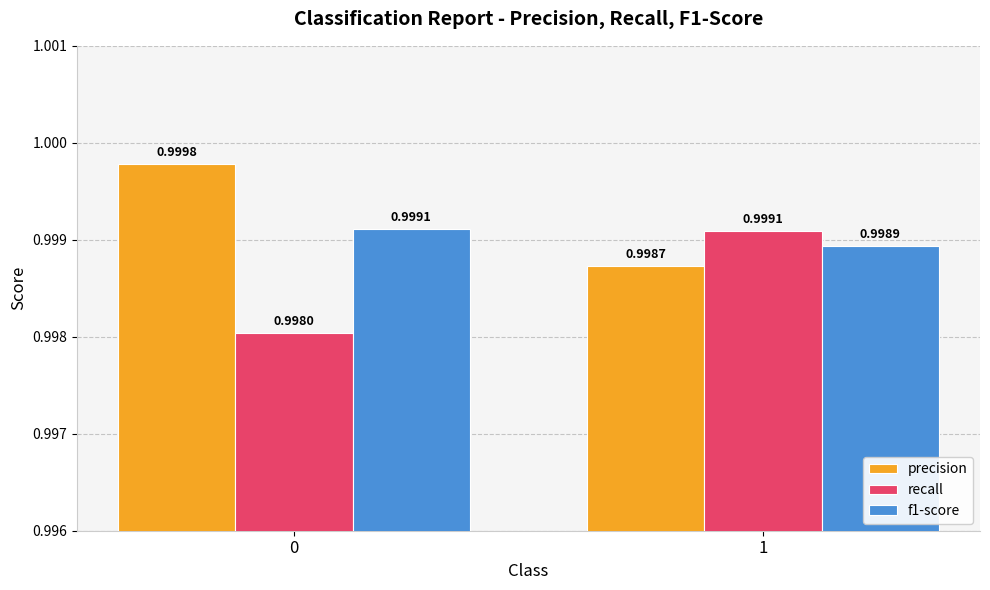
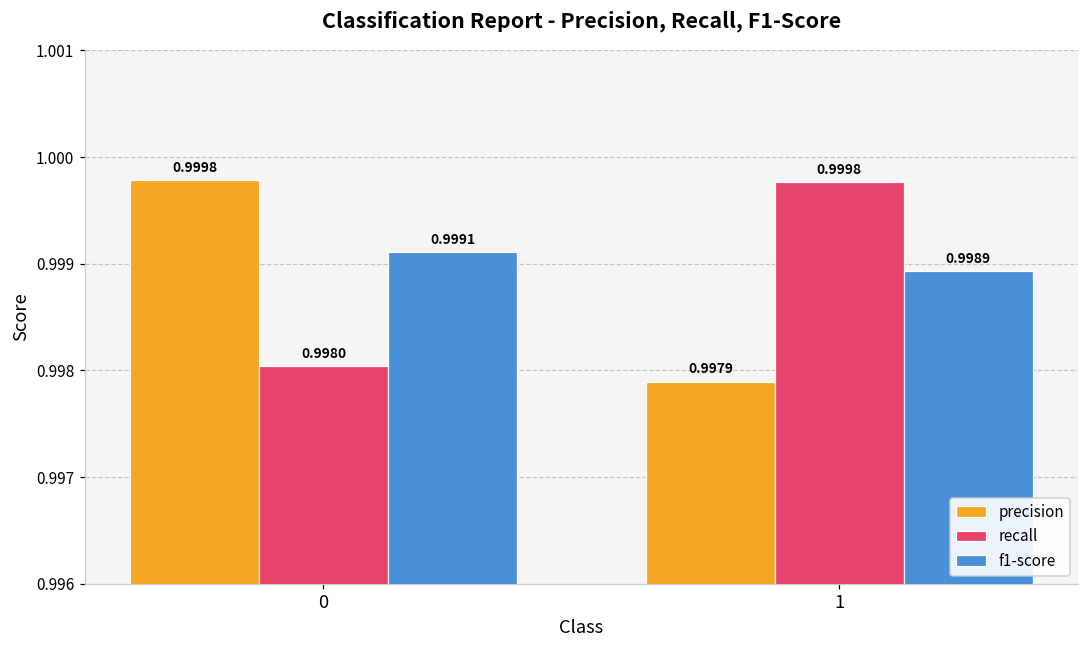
precision, 1: 0.9987 -> 0.9979
recall, 1: 0.9991 -> 0.9998
